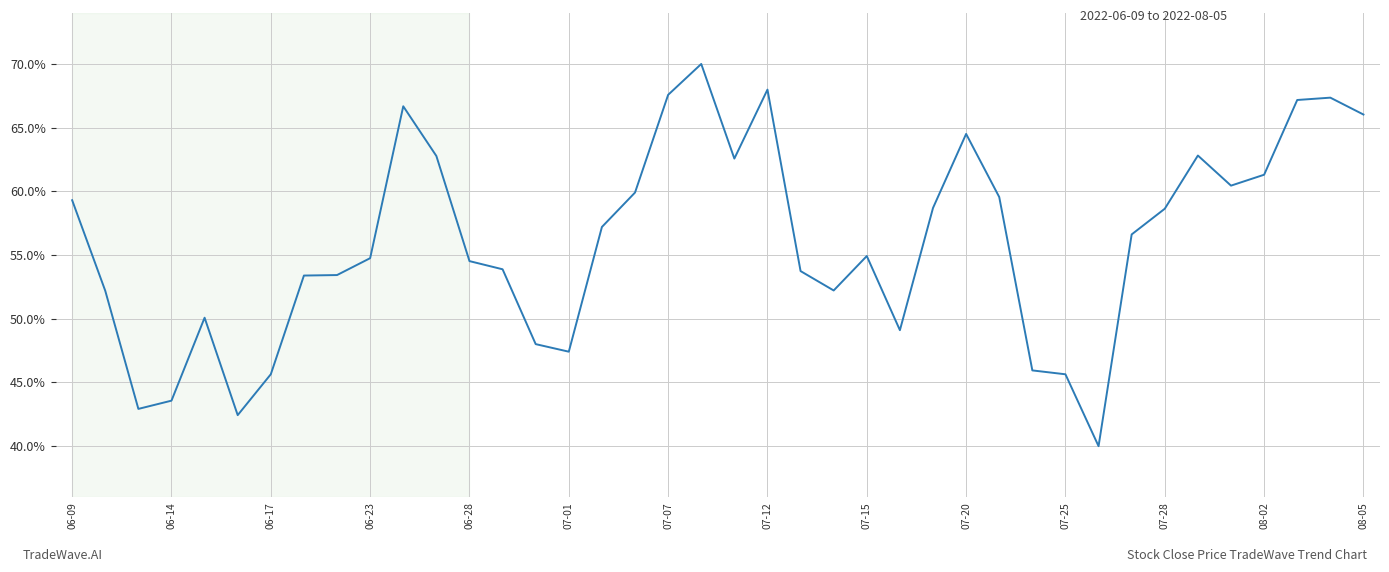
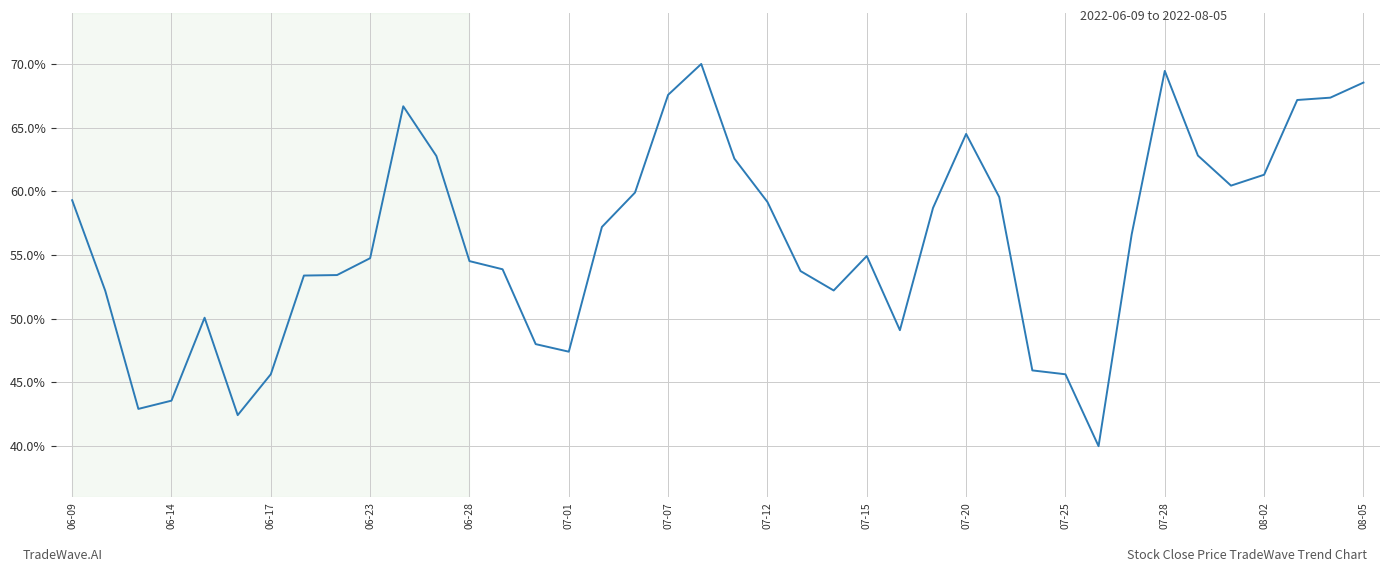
07-12: 68.0% -> 59.2%
07-28: 58.6% -> 69.5%
08-05: 66.0% -> 68.5%
